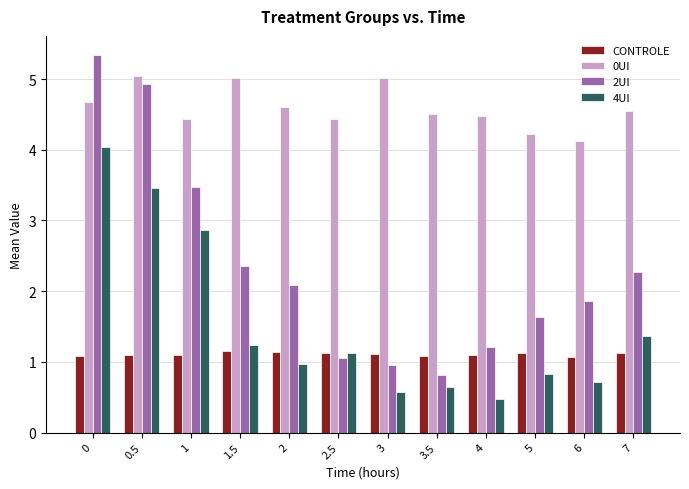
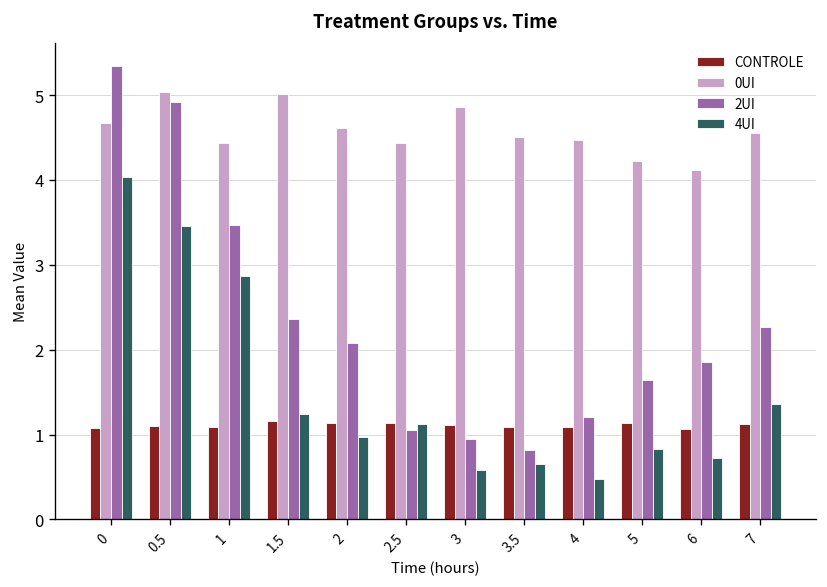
0UI, 3: 5.0 -> 4.9
